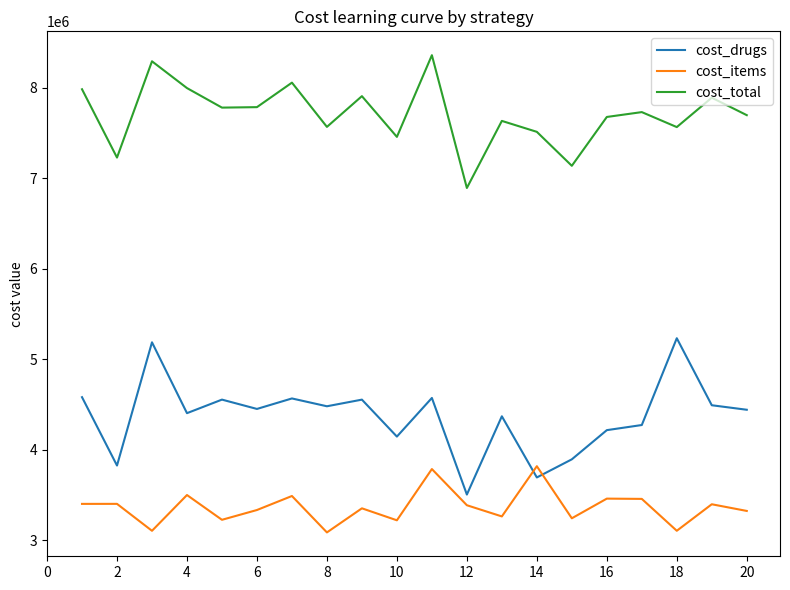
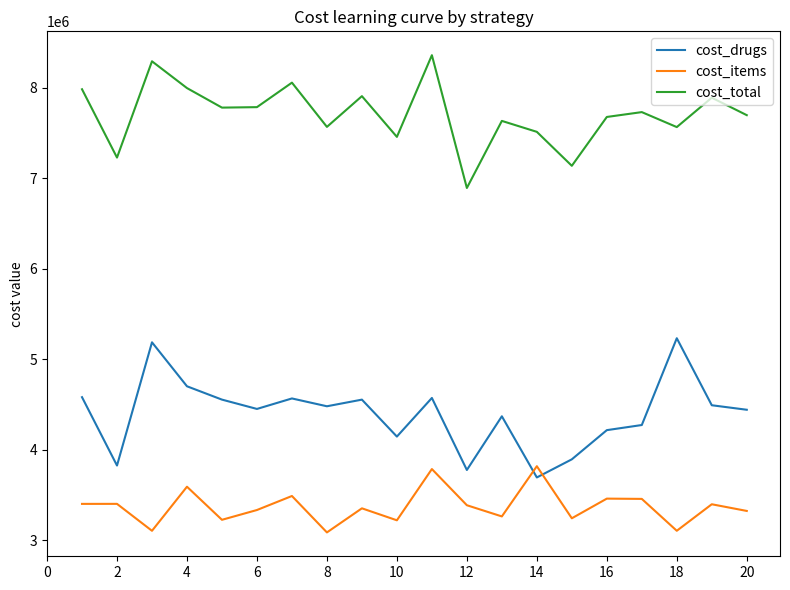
cost_drugs, 4: 4400000 -> 4700000
cost_items, 4: 3500000 -> 3600000
cost_drugs, 12: 3500000 -> 3800000
